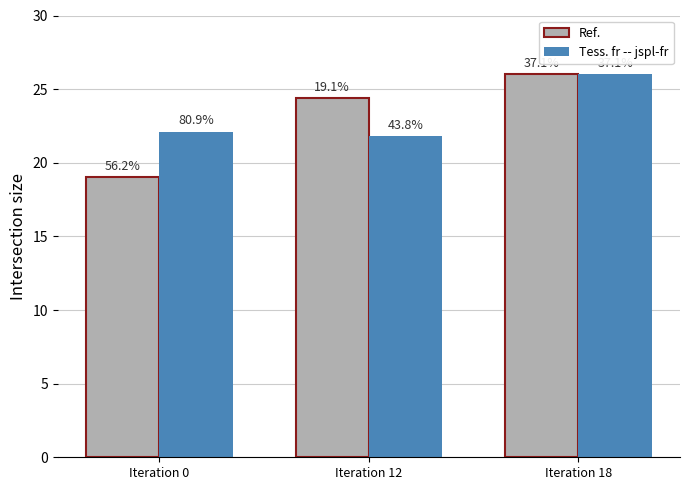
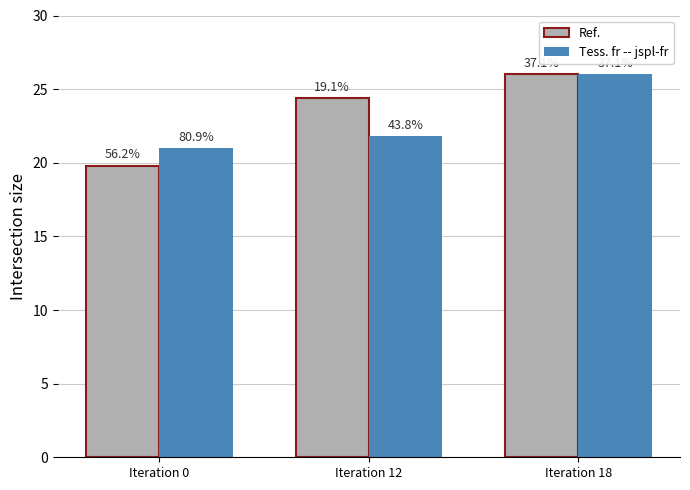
Ref., Iteration 0: 19.0 -> 19.8
Tess. fr -- jspl-fr, Iteration 0: 22.1 -> 21.0
